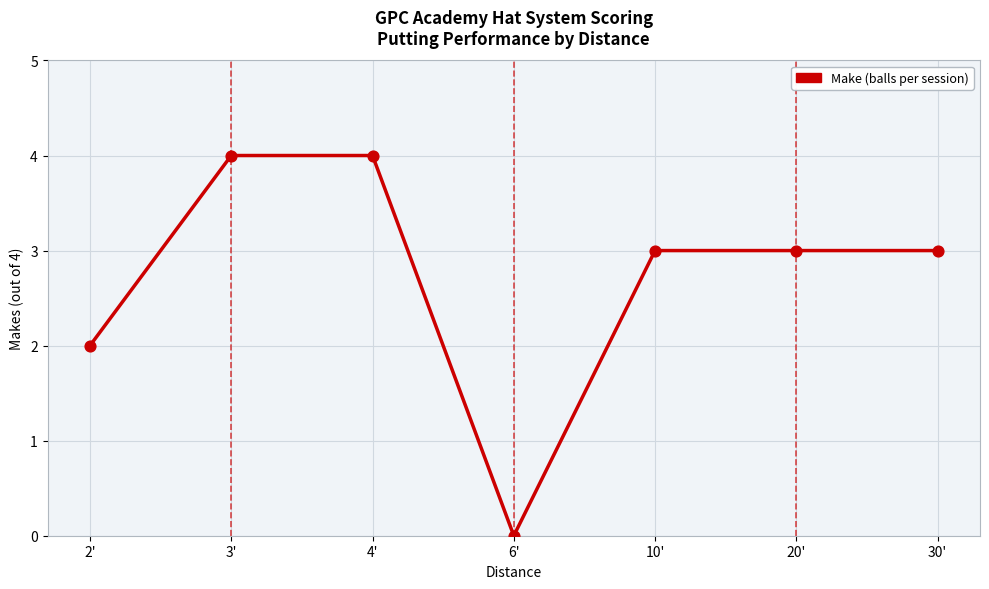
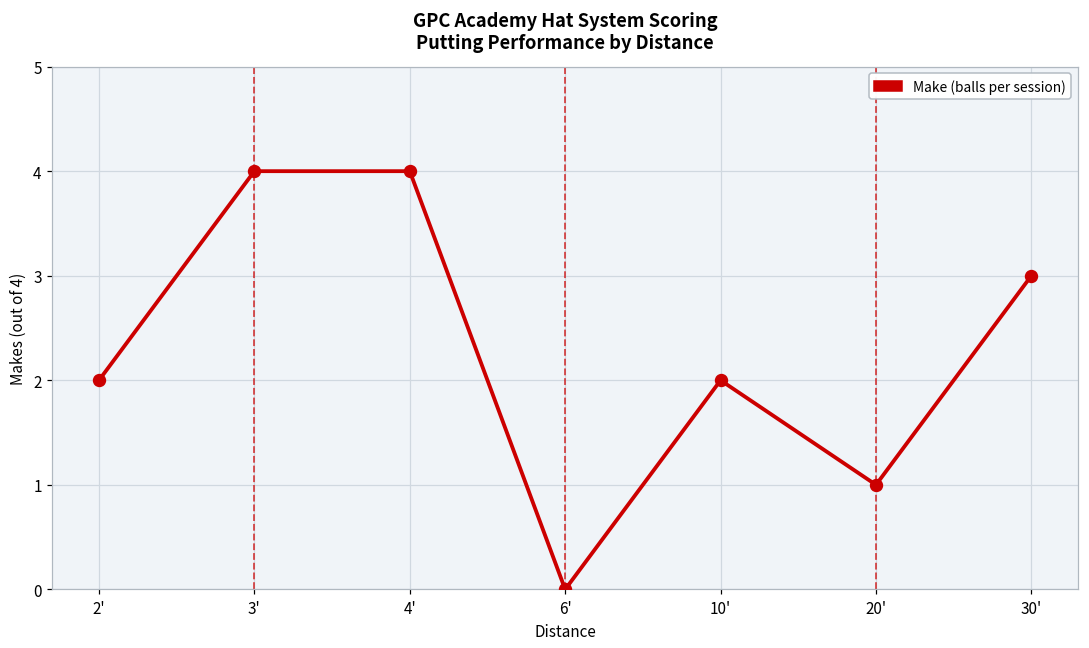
10': 3 -> 2
20': 3 -> 1
